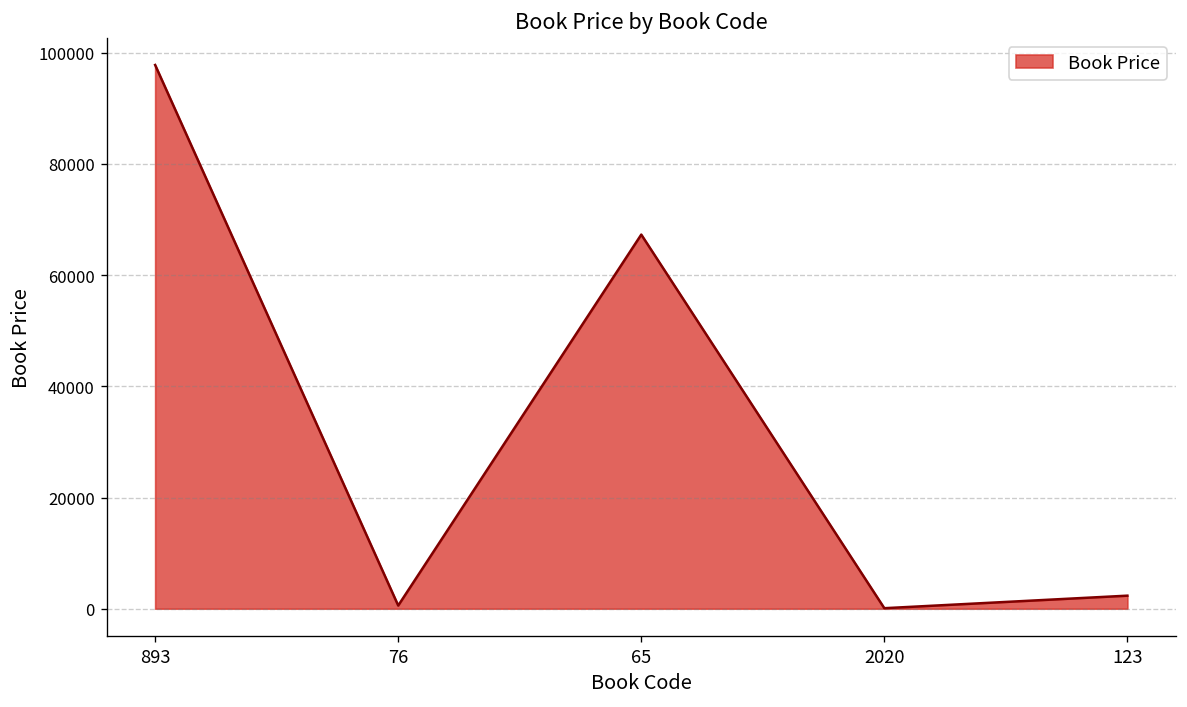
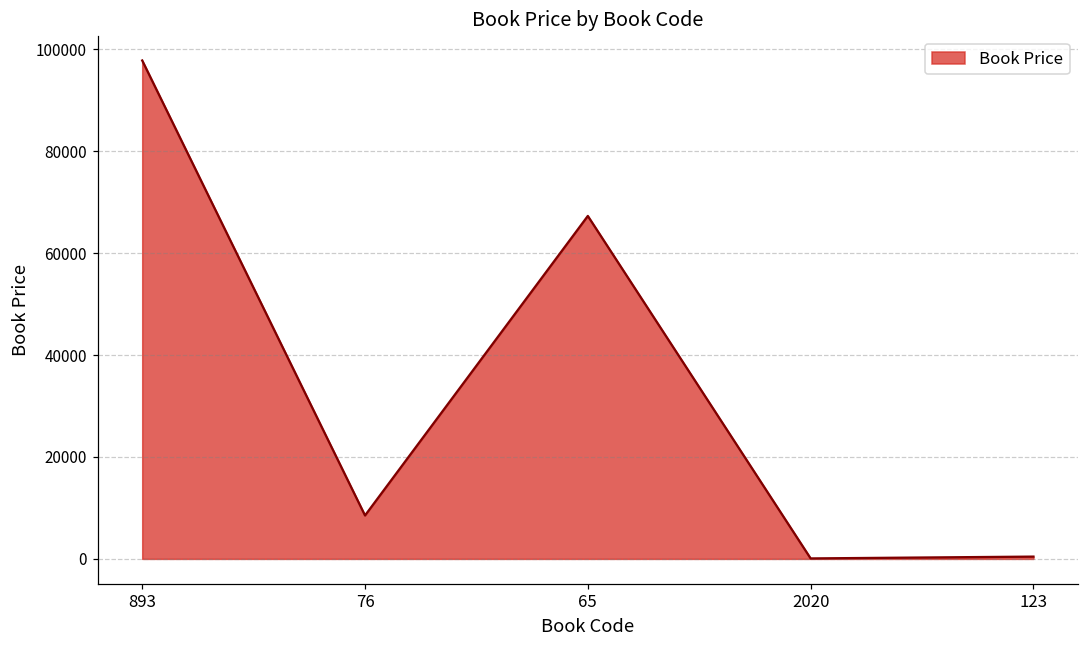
76: 1000 -> 9000
123: 2000 -> 0
